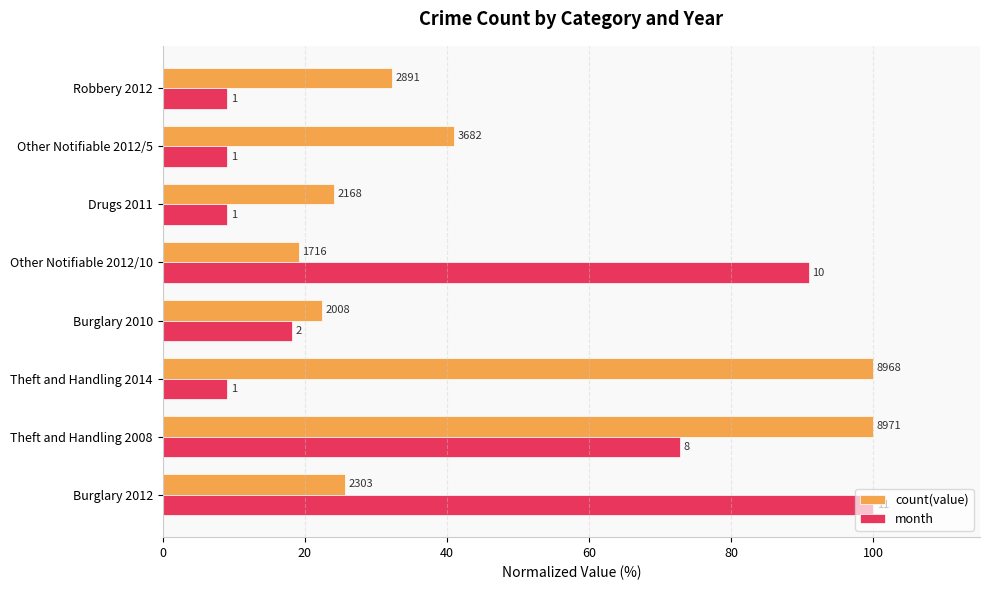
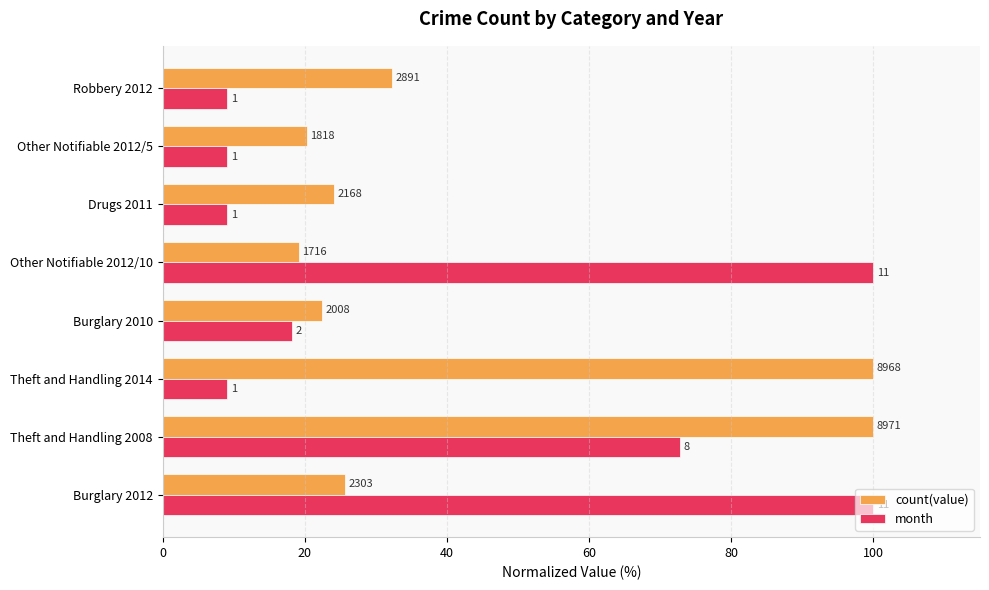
count(value), Other Notifiable 2012/5: 3682 -> 1818
month, Other Notifiable 2012/10: 10 -> 11
